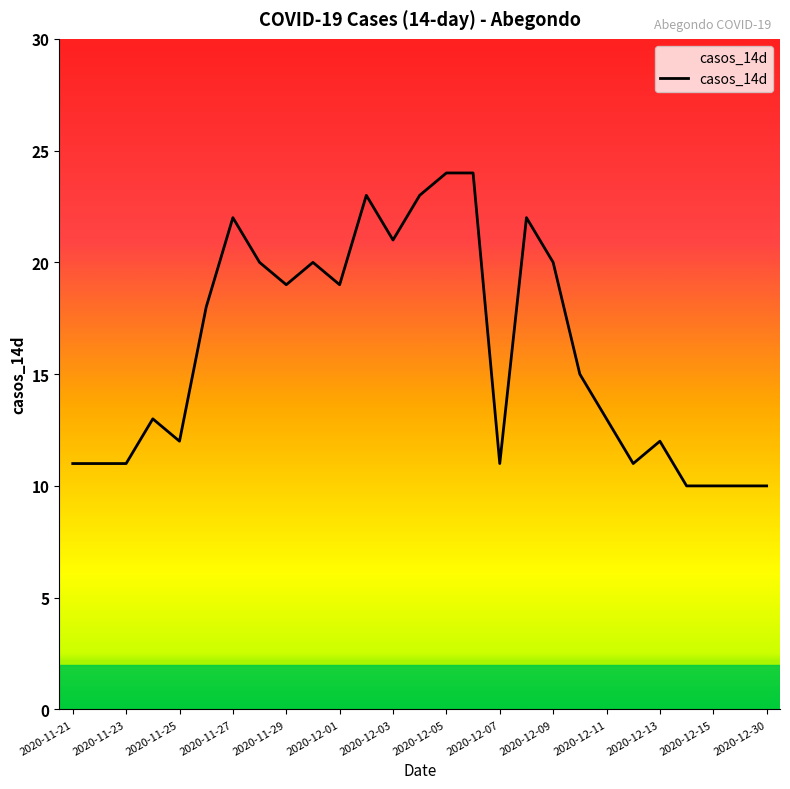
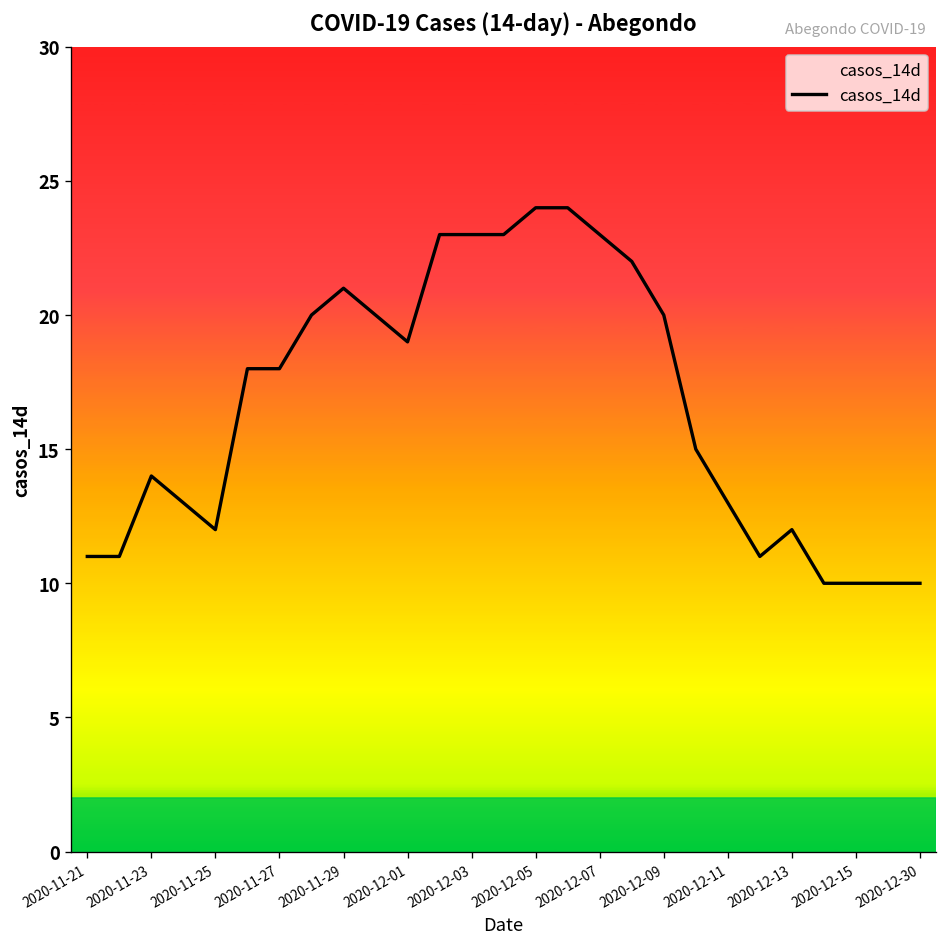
2020-11-23: 11 -> 14
2020-11-27: 22 -> 18
2020-11-29: 19 -> 21
2020-12-03: 21 -> 23
2020-12-07: 11 -> 23
